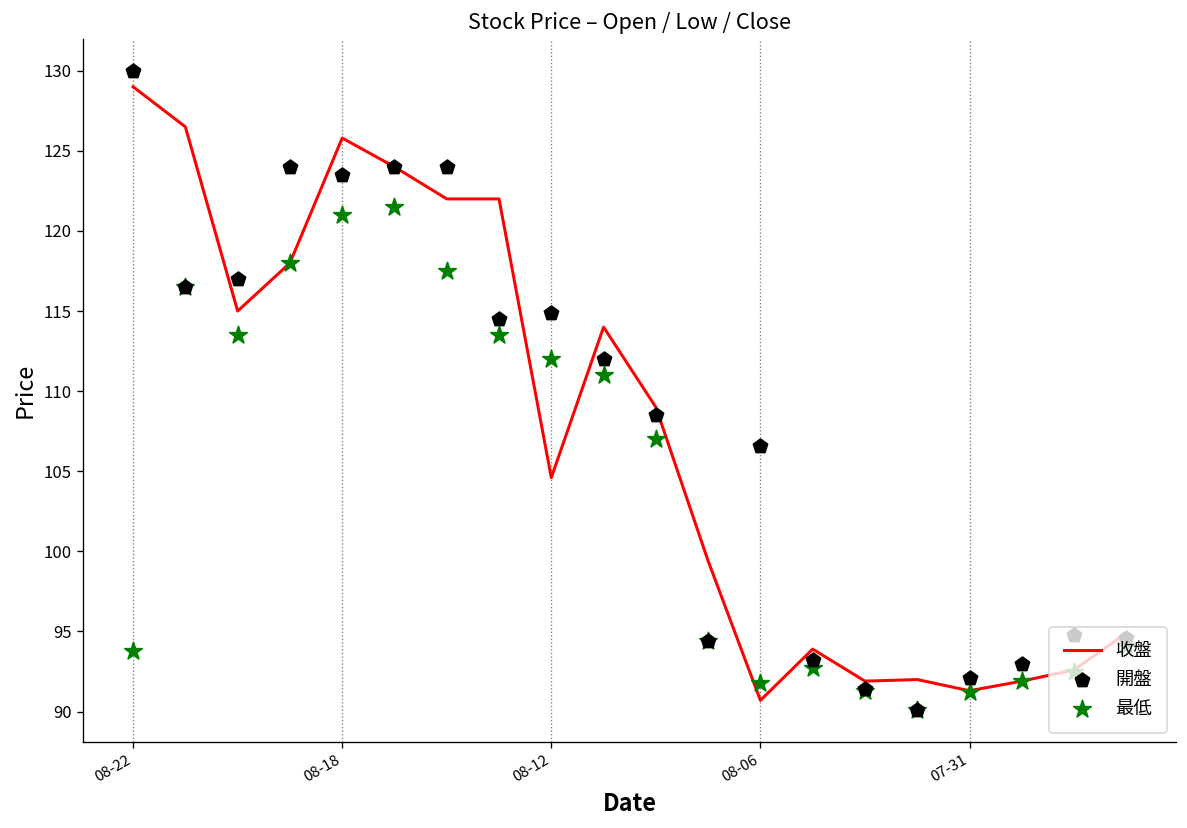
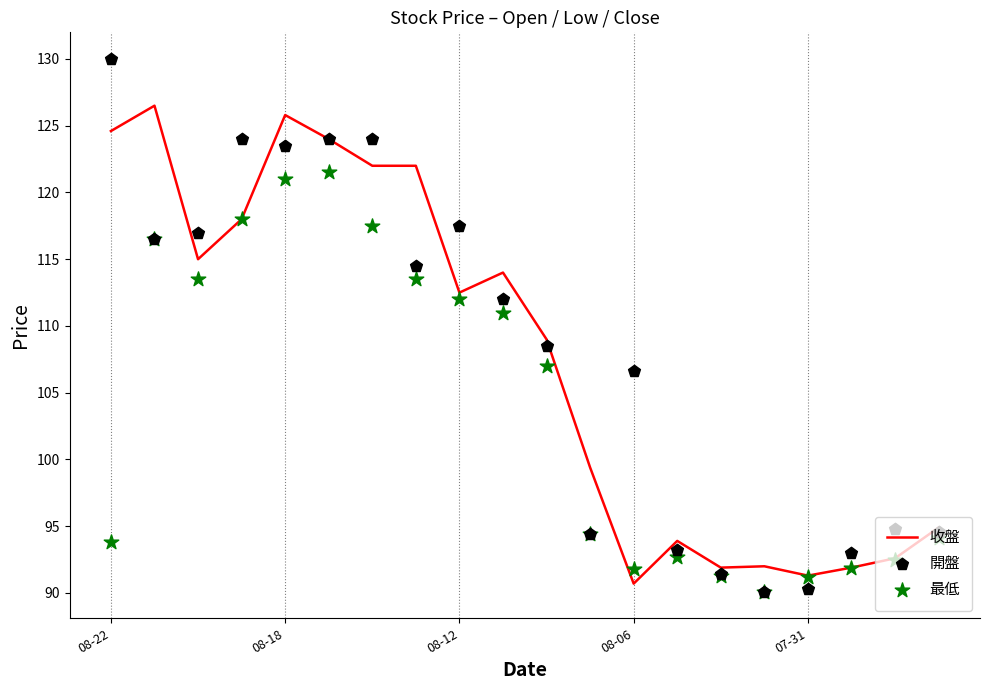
收盤, 08-22: 129.0 -> 124.6
收盤, 08-12: 104.6 -> 112.5
開盤, 08-12: 114.9 -> 117.5
開盤, 07-31: 92.1 -> 90.3
